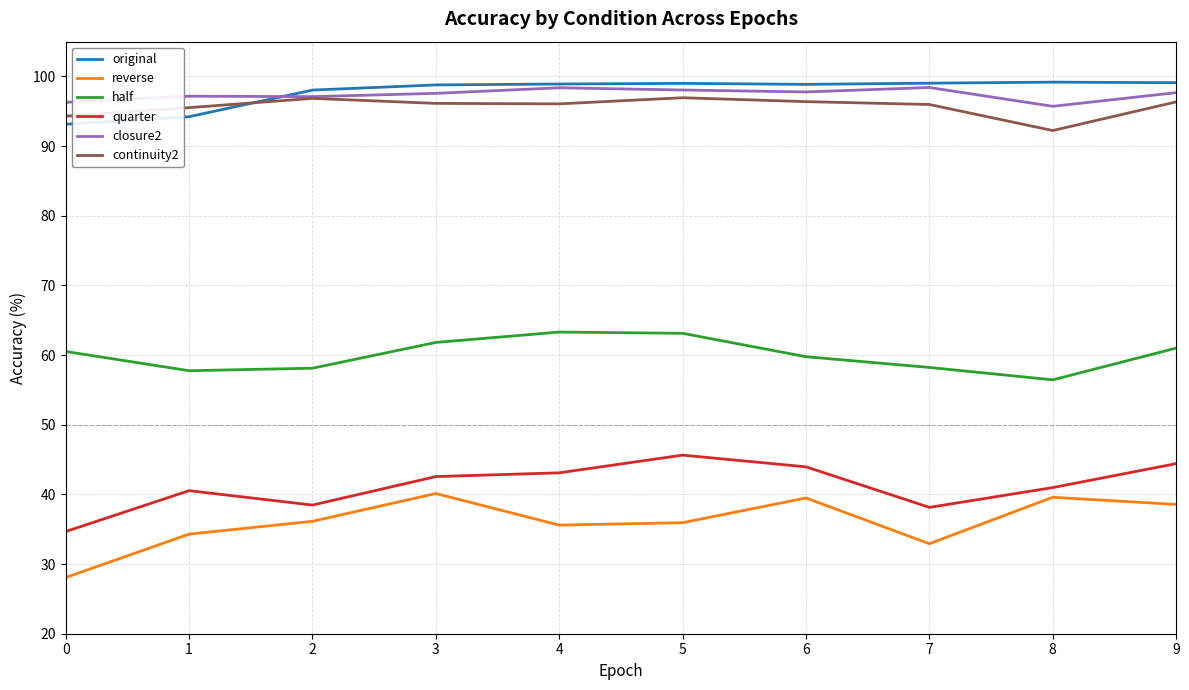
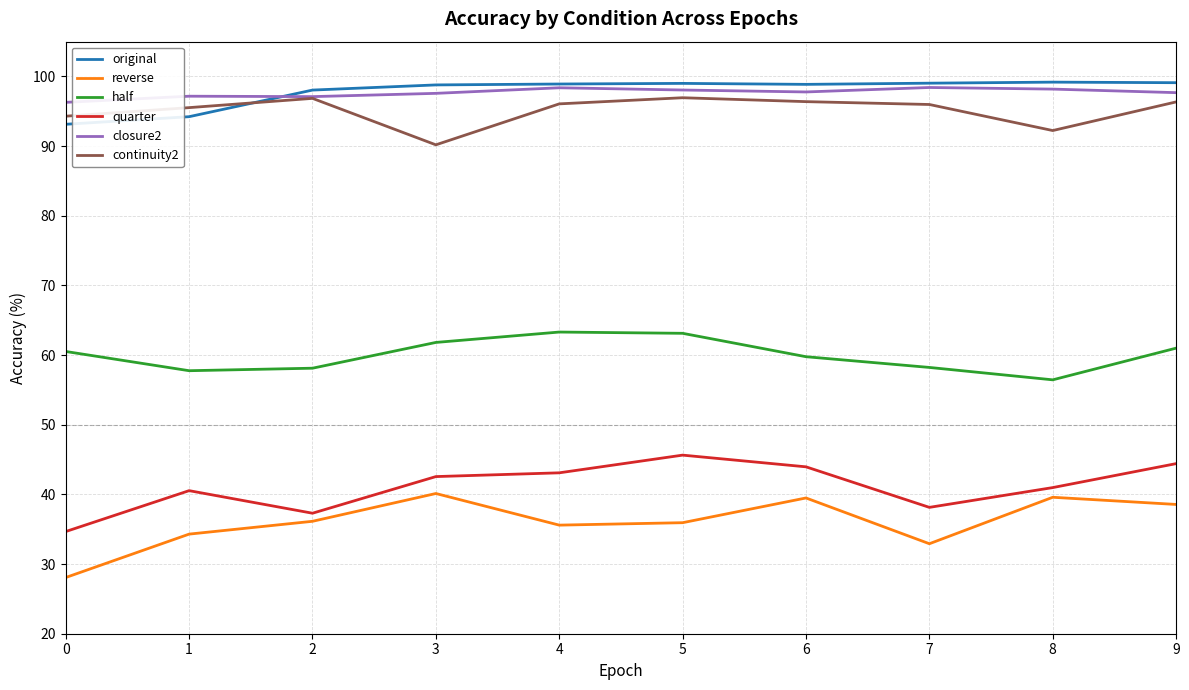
quarter, 2: 38 -> 37
continuity2, 3: 96 -> 90
closure2, 8: 96 -> 98
